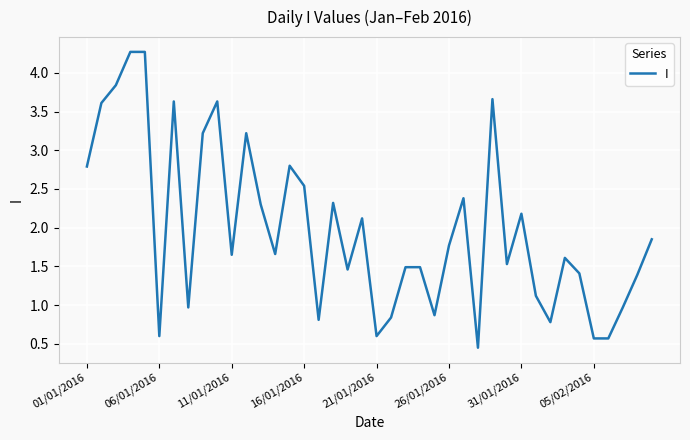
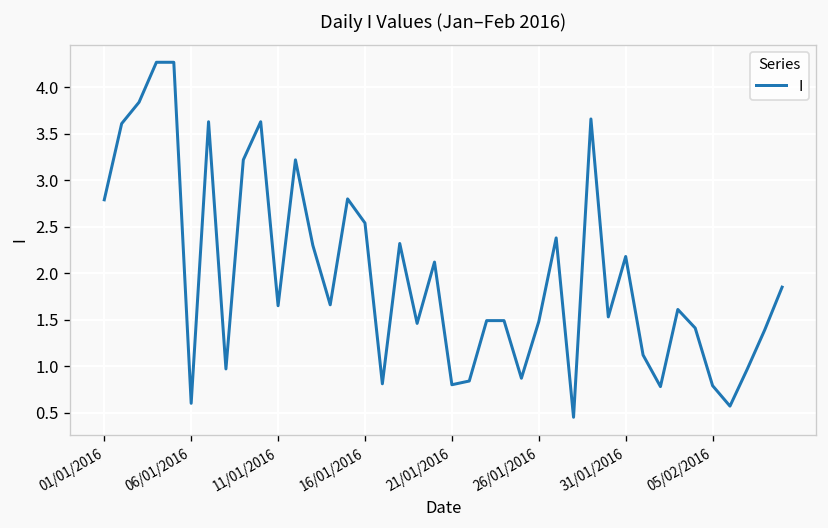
21/01/2016: 0.6 -> 0.8
26/01/2016: 1.8 -> 1.5
05/02/2016: 0.6 -> 0.8
